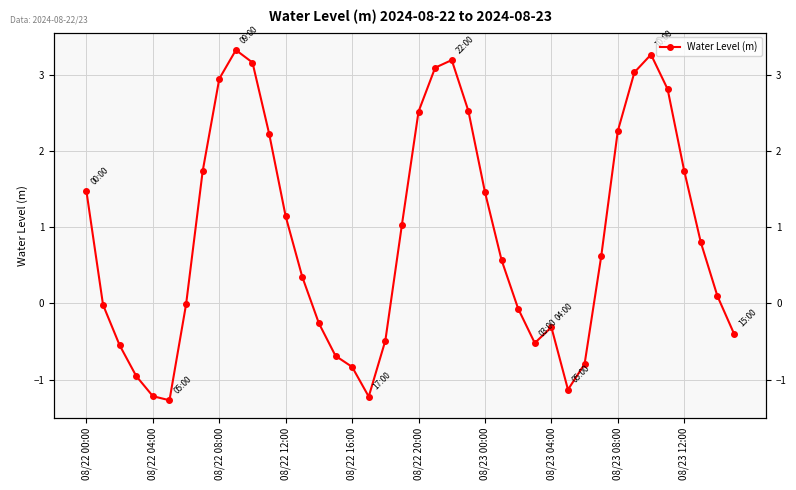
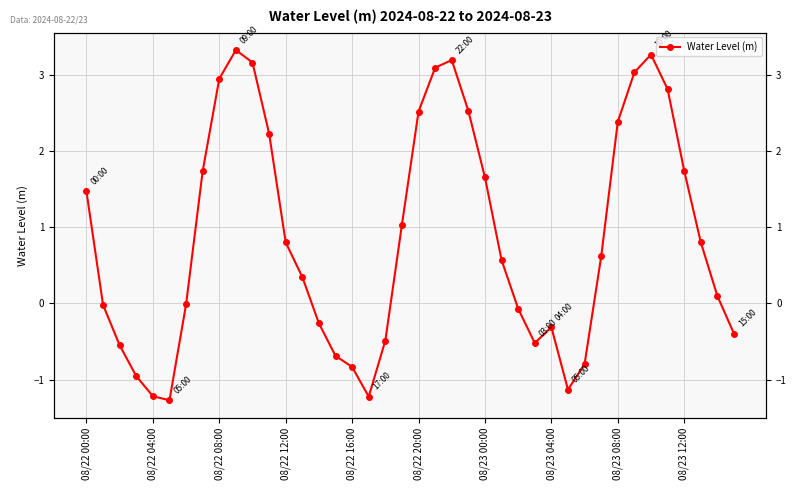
08/22 12:00: 1.1 -> 0.8
08/23 00:00: 1.5 -> 1.7
08/23 08:00: 2.3 -> 2.4
